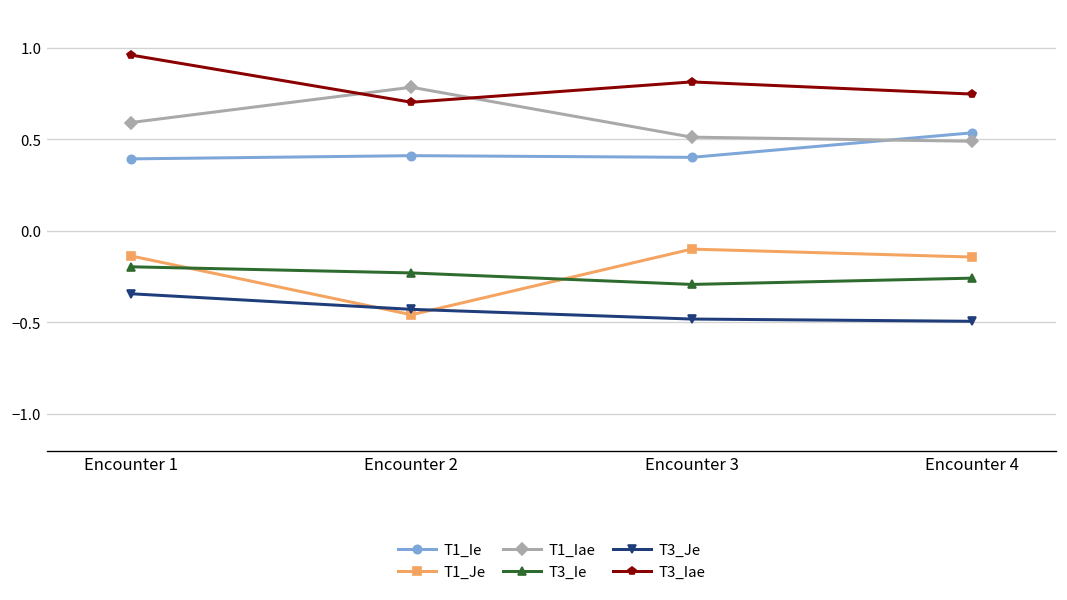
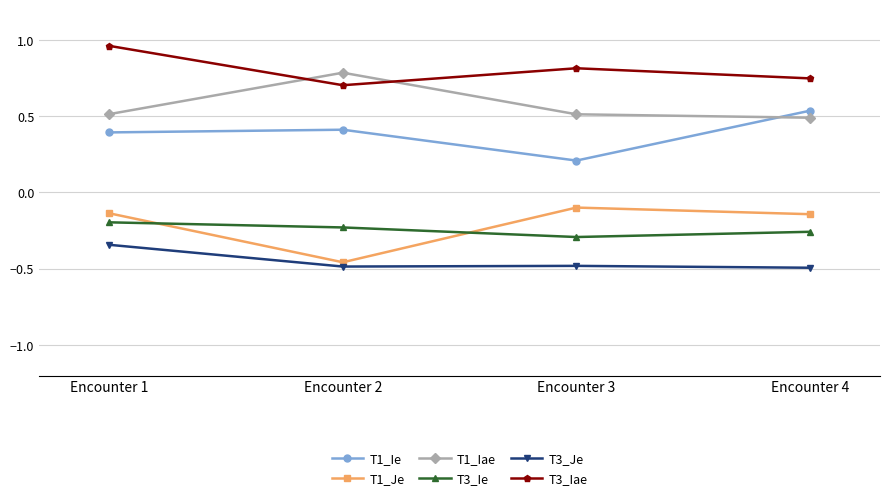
T1_Iae, Encounter 1: 0.59 -> 0.51
T3_Je, Encounter 2: -0.43 -> -0.49
T1_Ie, Encounter 3: 0.40 -> 0.21
